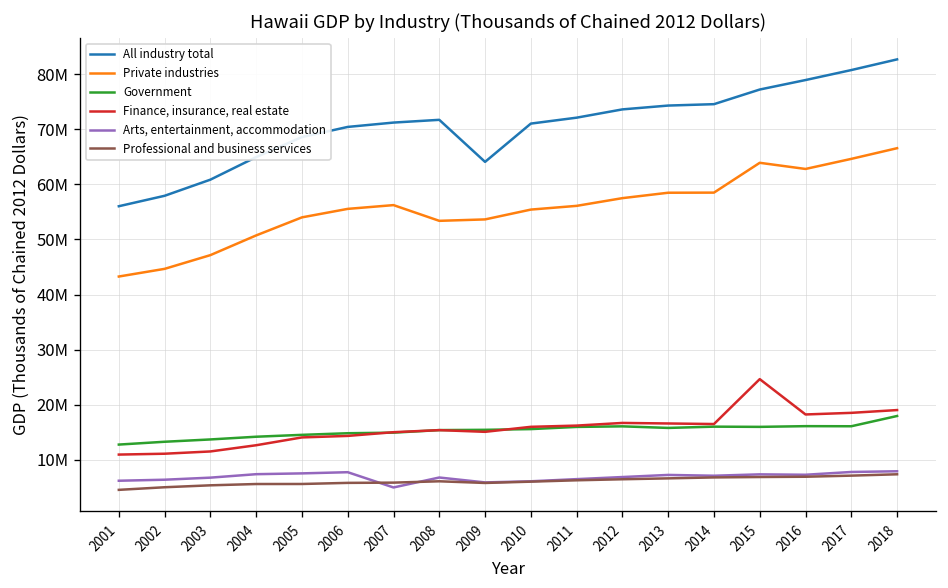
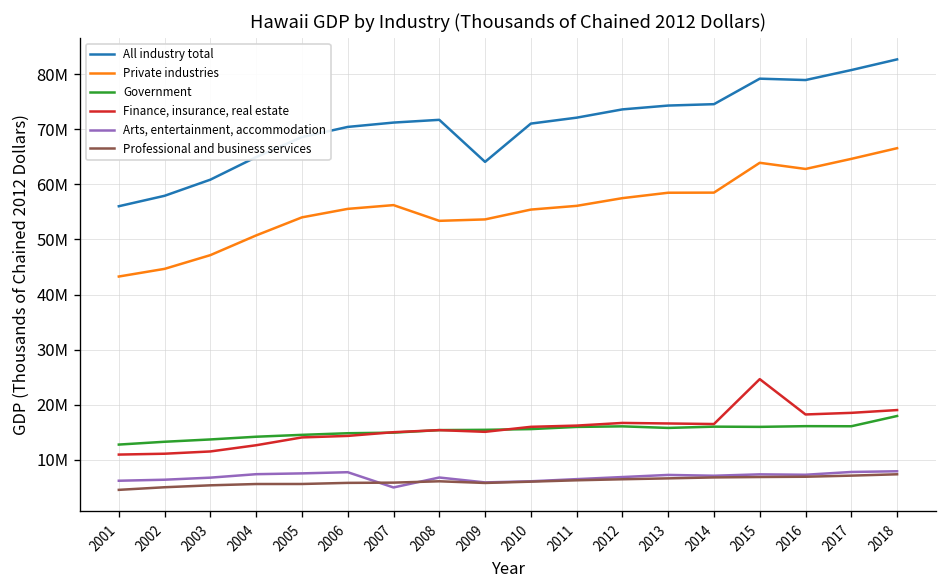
All industry total, 2015: 77000000 -> 79000000
